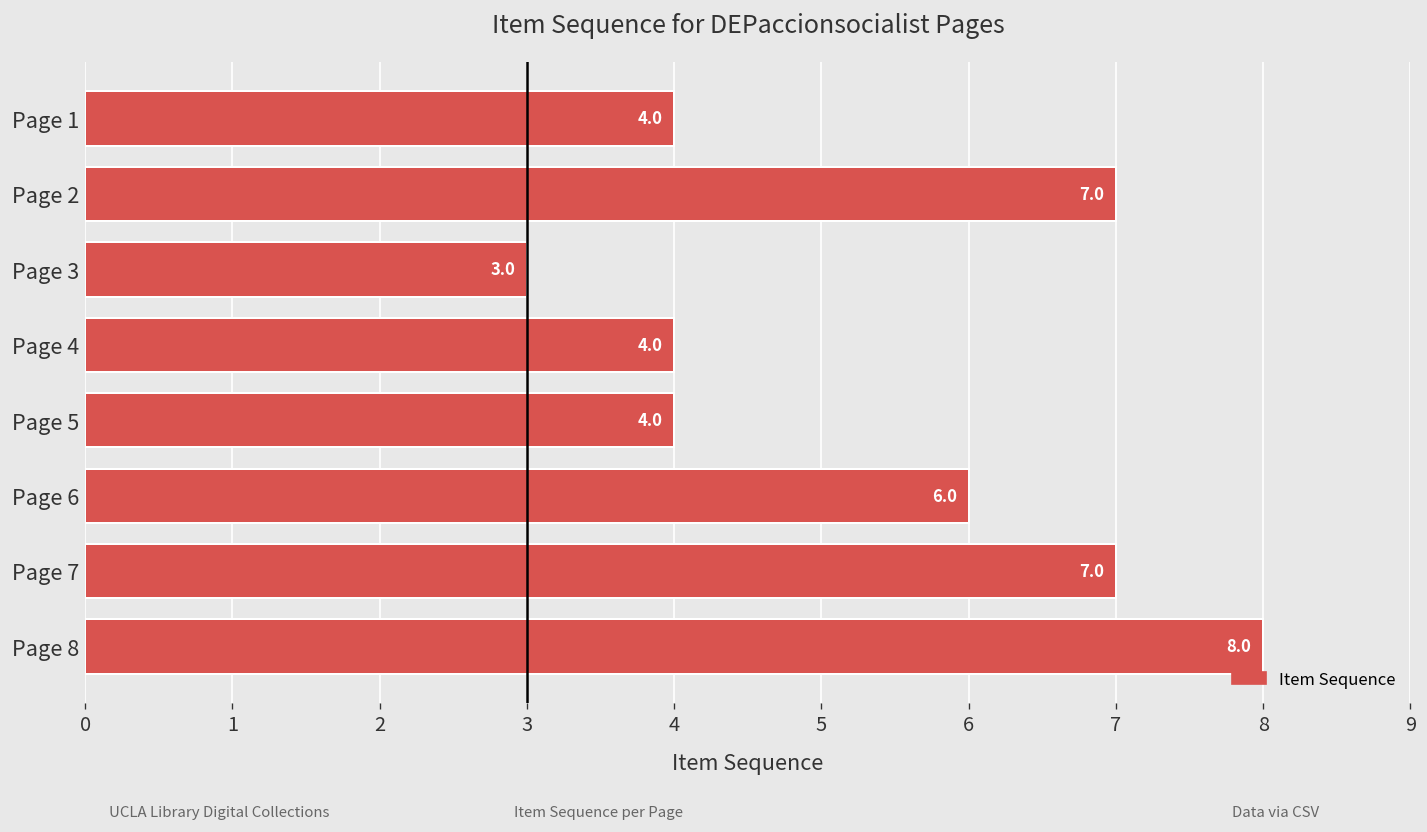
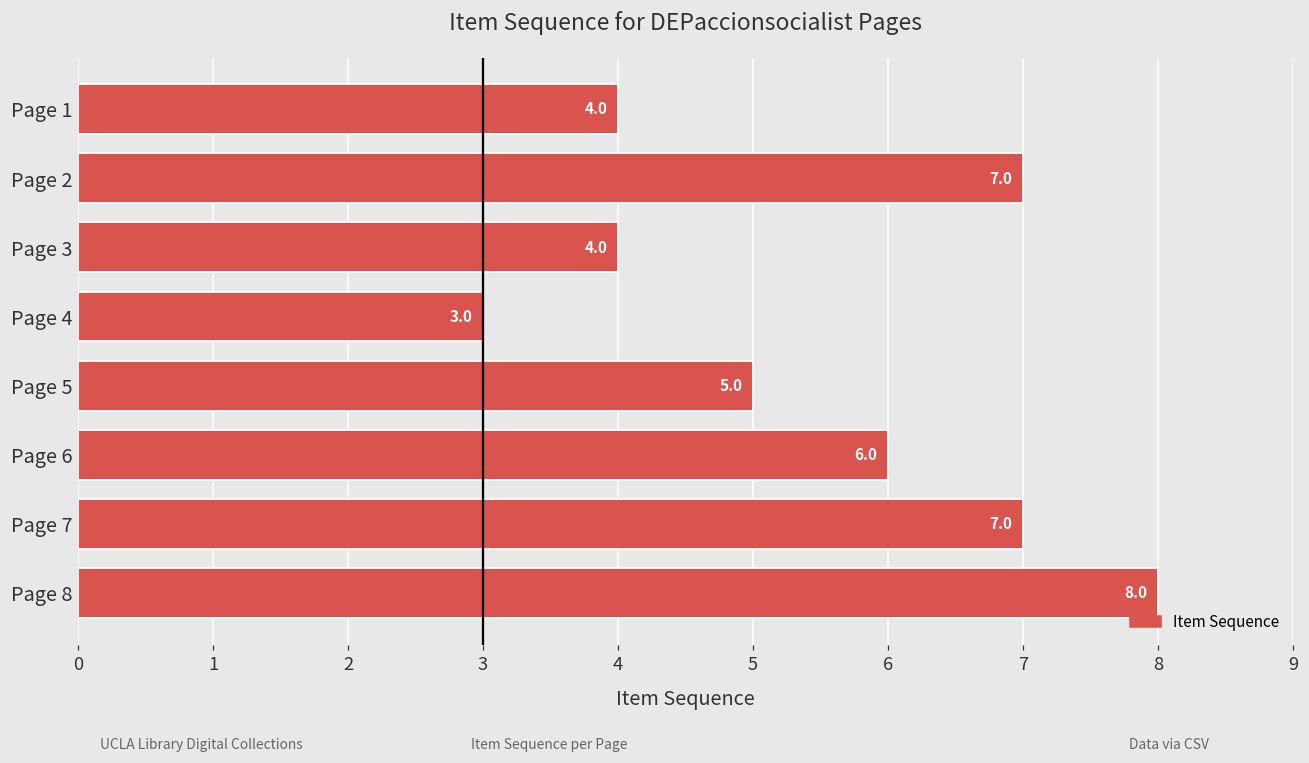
Page 3: 3.0 -> 4.0
Page 4: 4.0 -> 3.0
Page 5: 4.0 -> 5.0
